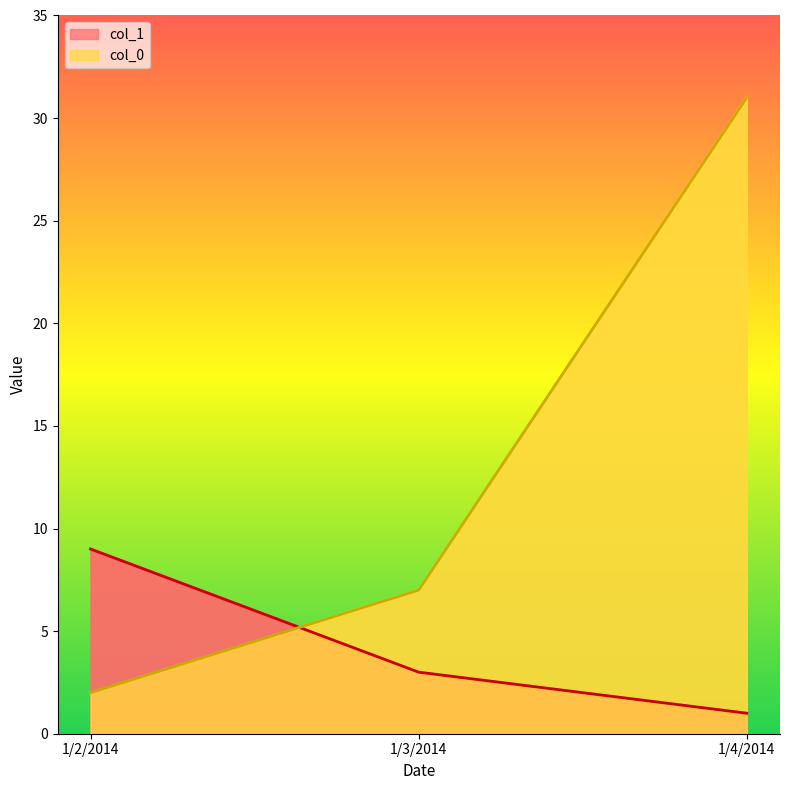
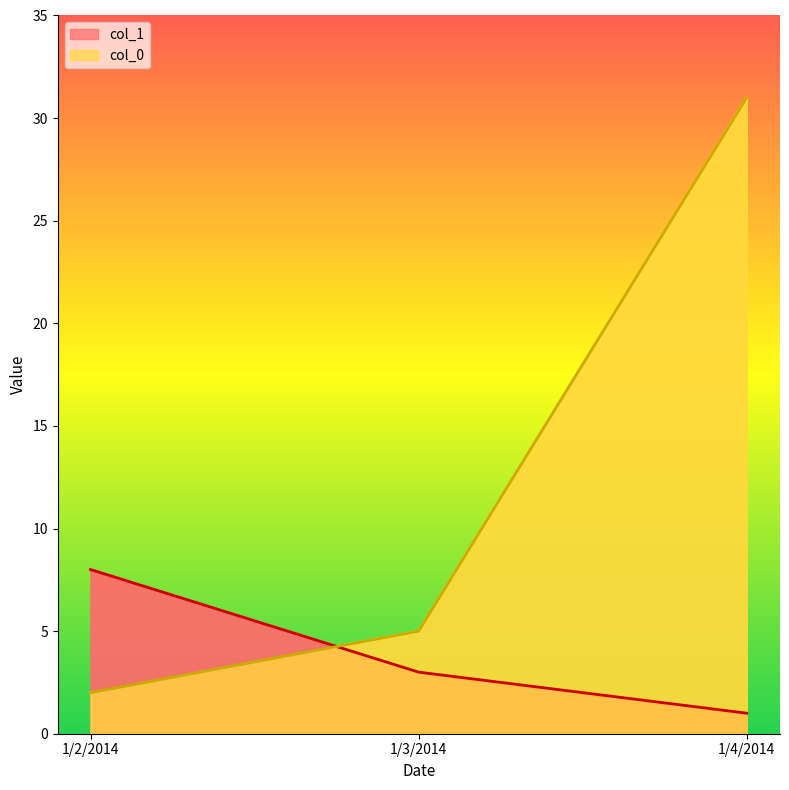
col_1, 1/2/2014: 9 -> 8
col_0, 1/3/2014: 7 -> 5
